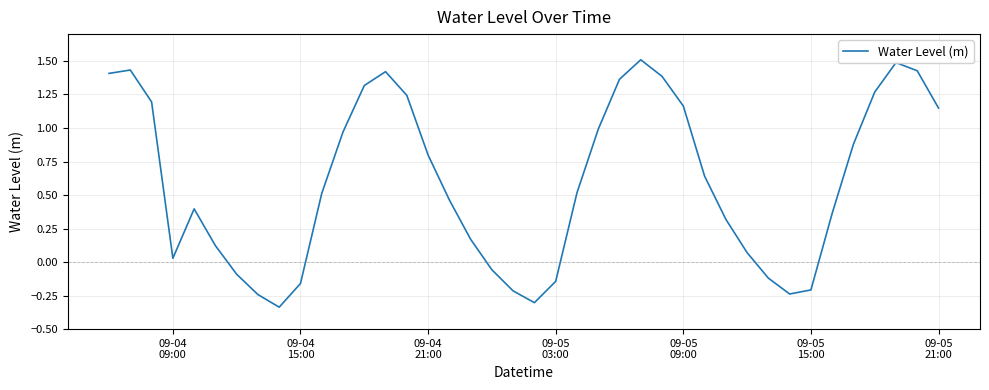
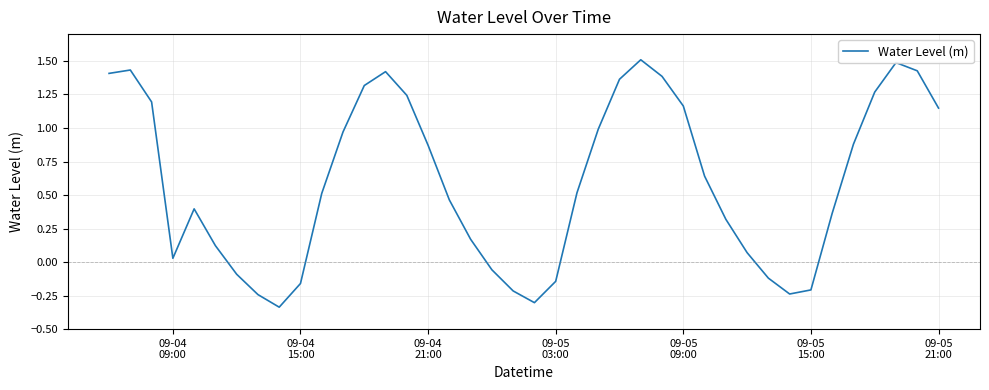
09-04 21:00: 0.80 -> 0.87
